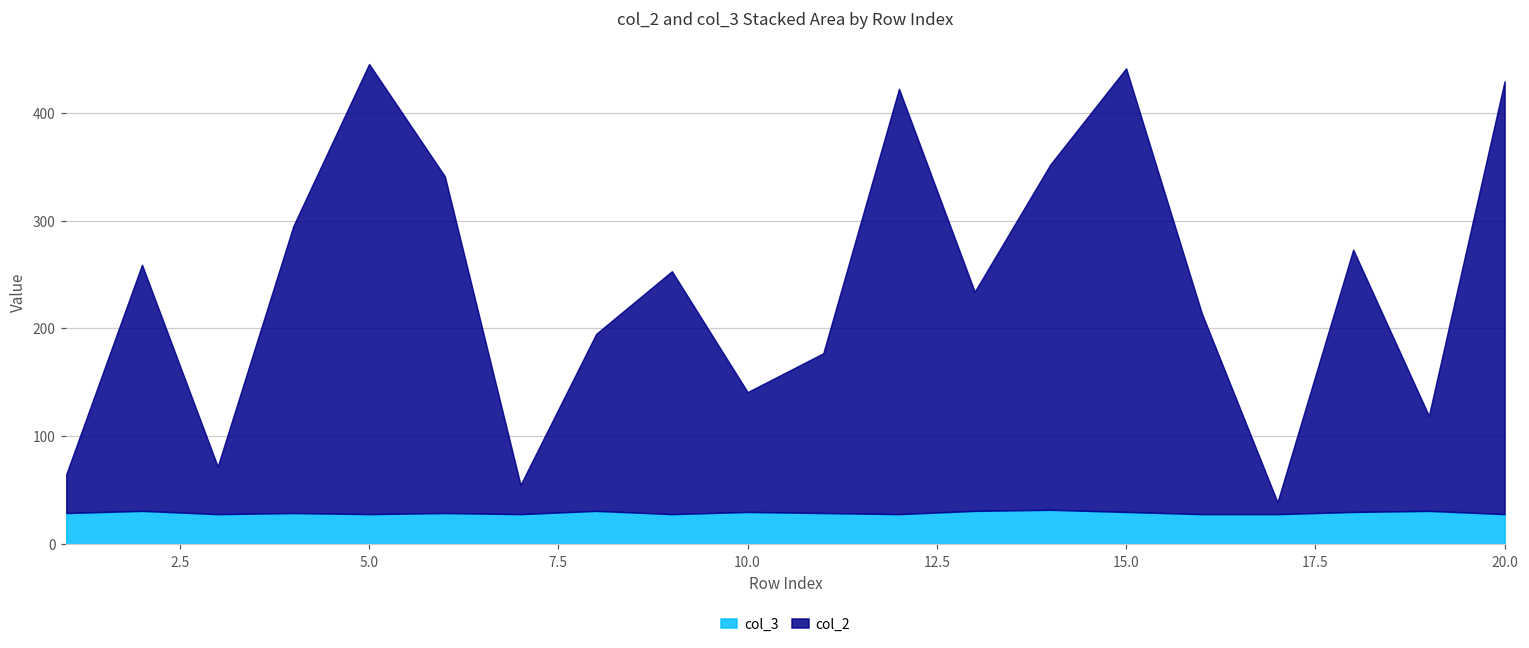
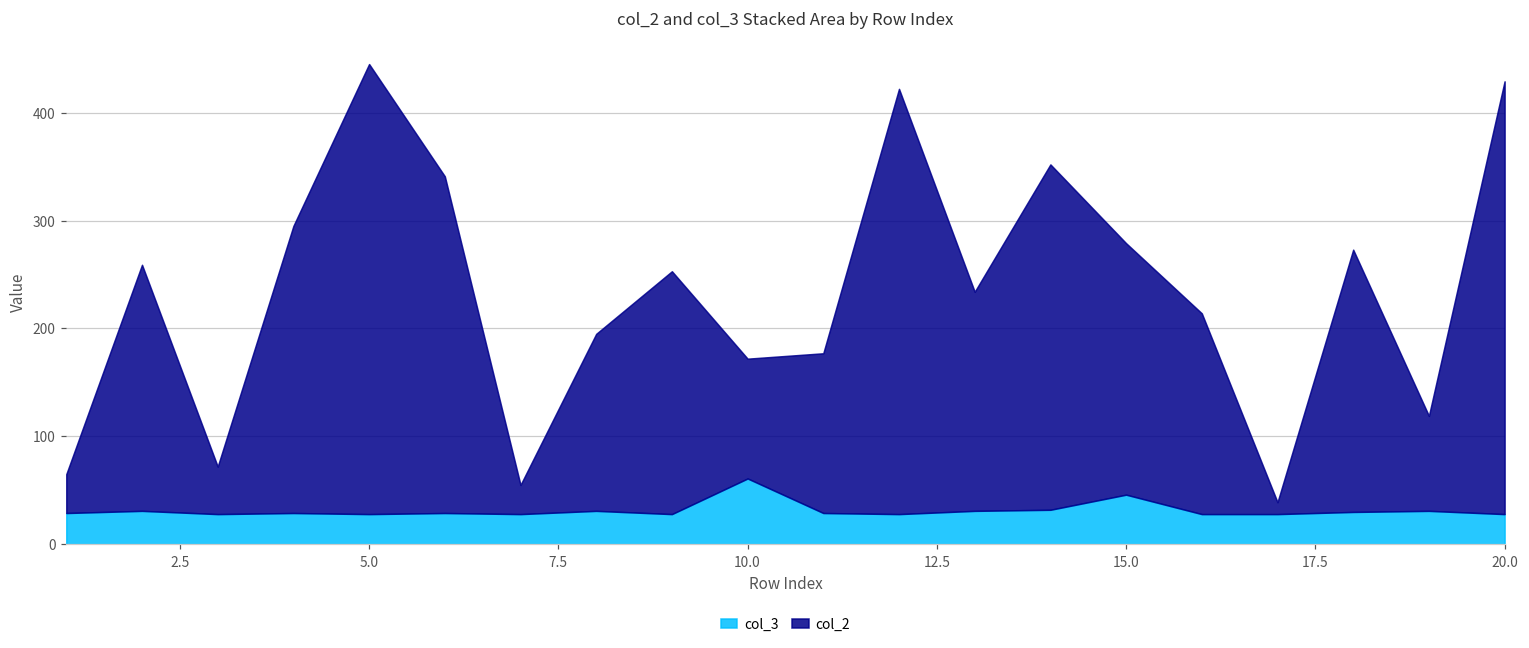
col_3, 10.0: 30 -> 60
col_3, 15.0: 30 -> 50
col_2, 15.0: 410 -> 230
